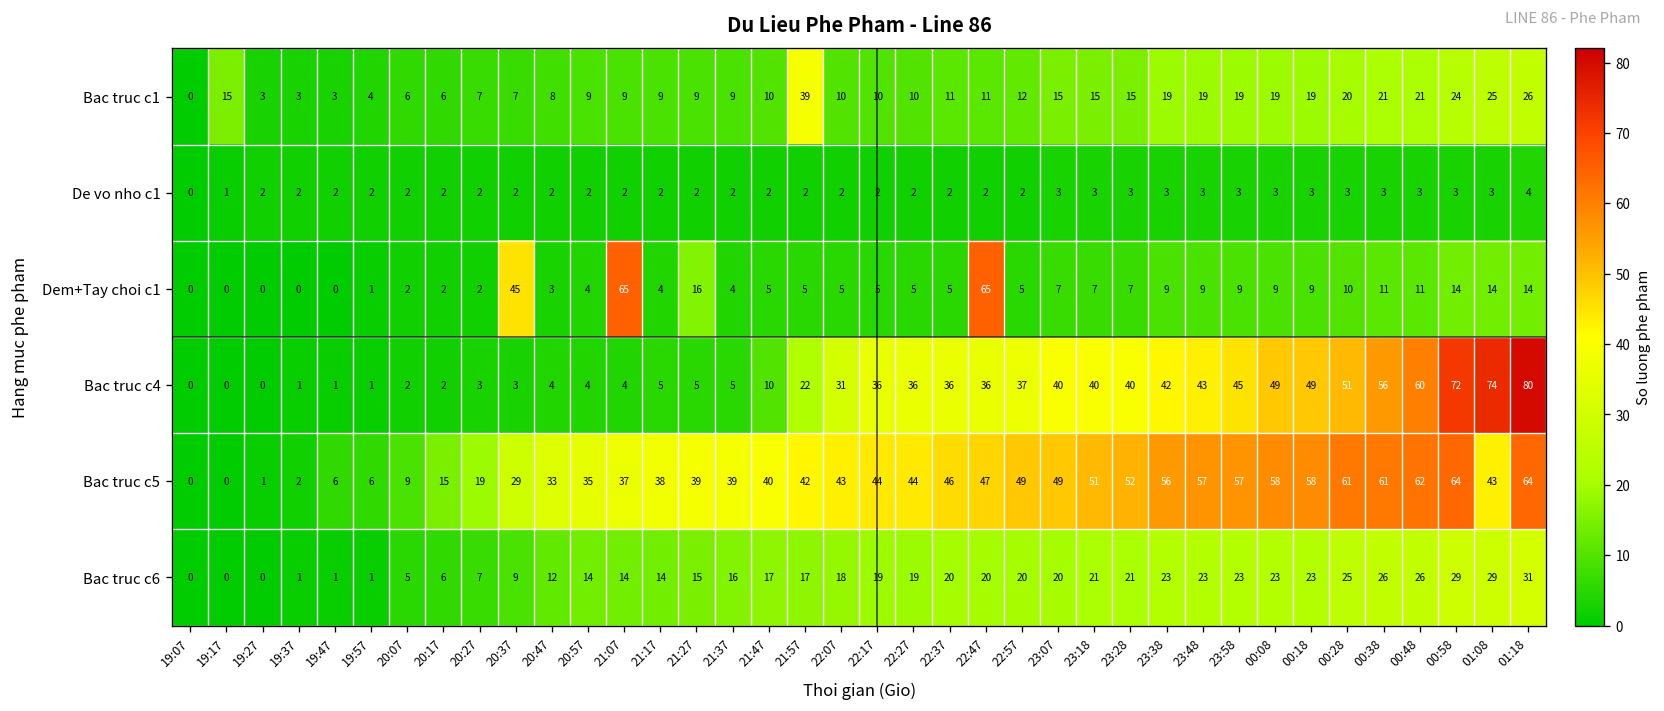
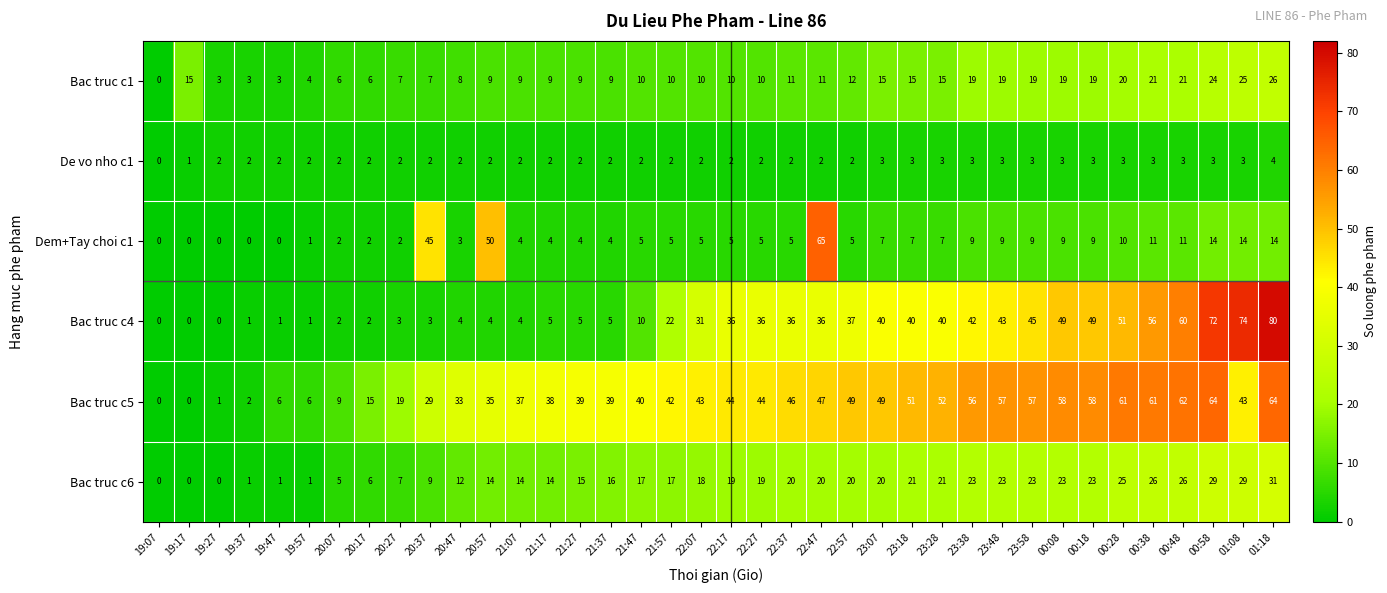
Bac truc c1, 21:57: 39 -> 10
Dem+Tay choi c1, 20:57: 4 -> 50
Dem+Tay choi c1, 21:07: 65 -> 4
Dem+Tay choi c1, 21:27: 16 -> 4
